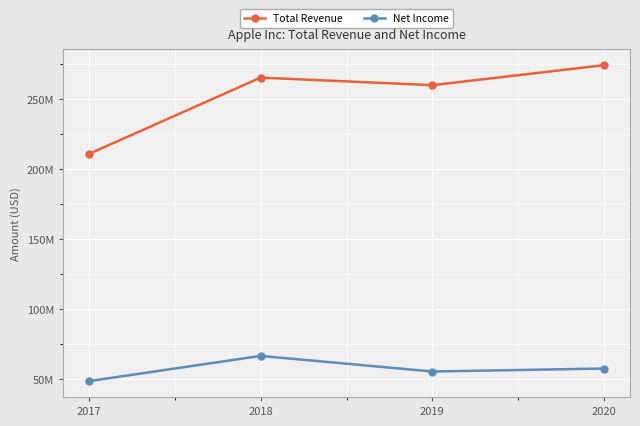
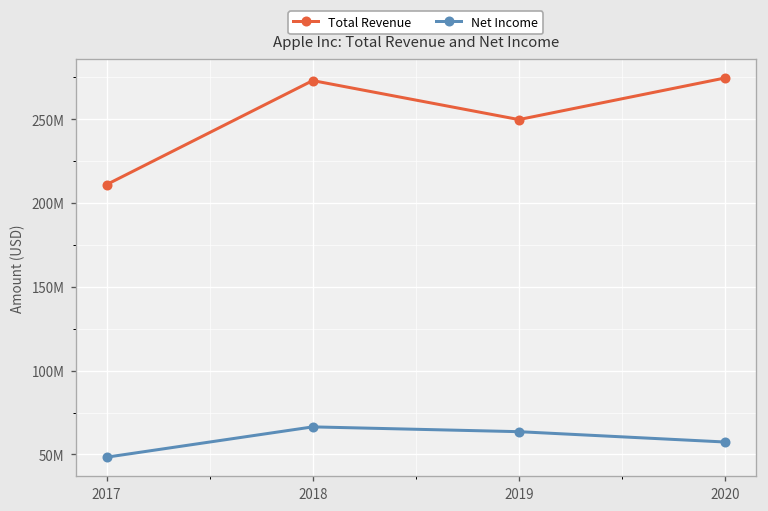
Total Revenue, 2018: 266000000 -> 273000000
Total Revenue, 2019: 260000000 -> 250000000
Net Income, 2019: 55000000 -> 64000000
